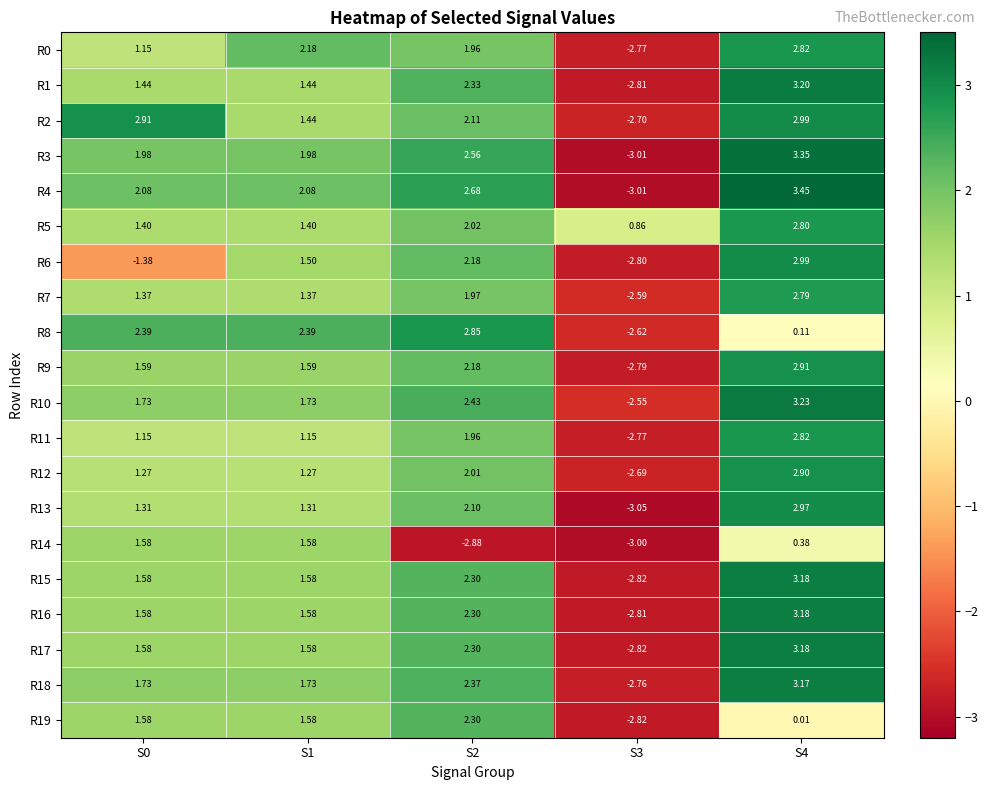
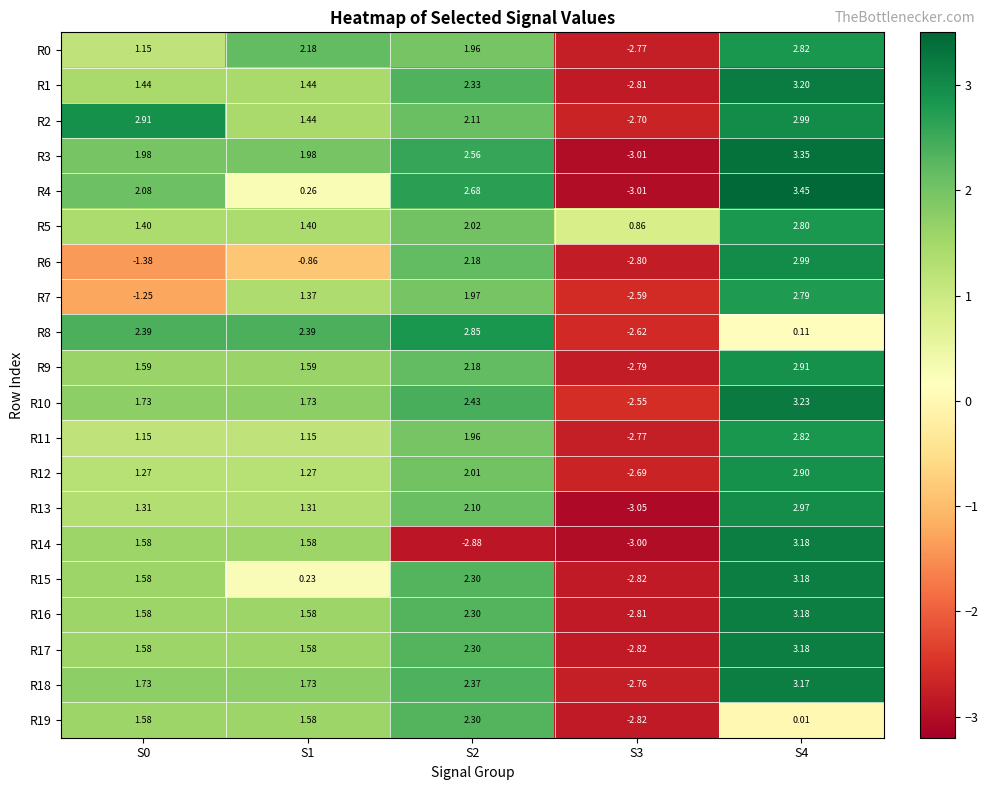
R4, S1: 2.08 -> 0.26
R6, S1: 1.50 -> -0.86
R7, S0: 1.37 -> -1.25
R14, S4: 0.38 -> 3.18
R15, S1: 1.58 -> 0.23
